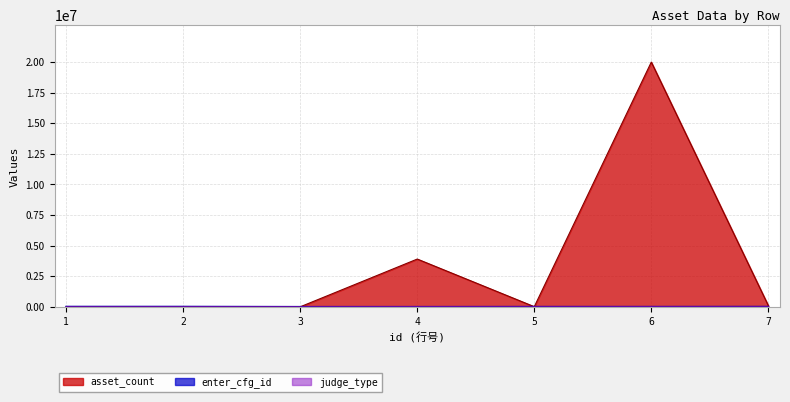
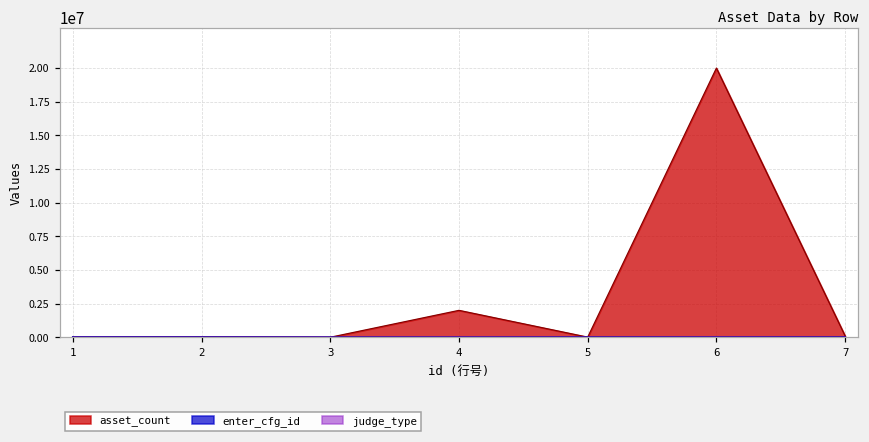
asset_count, 4: 3900000 -> 2000000
